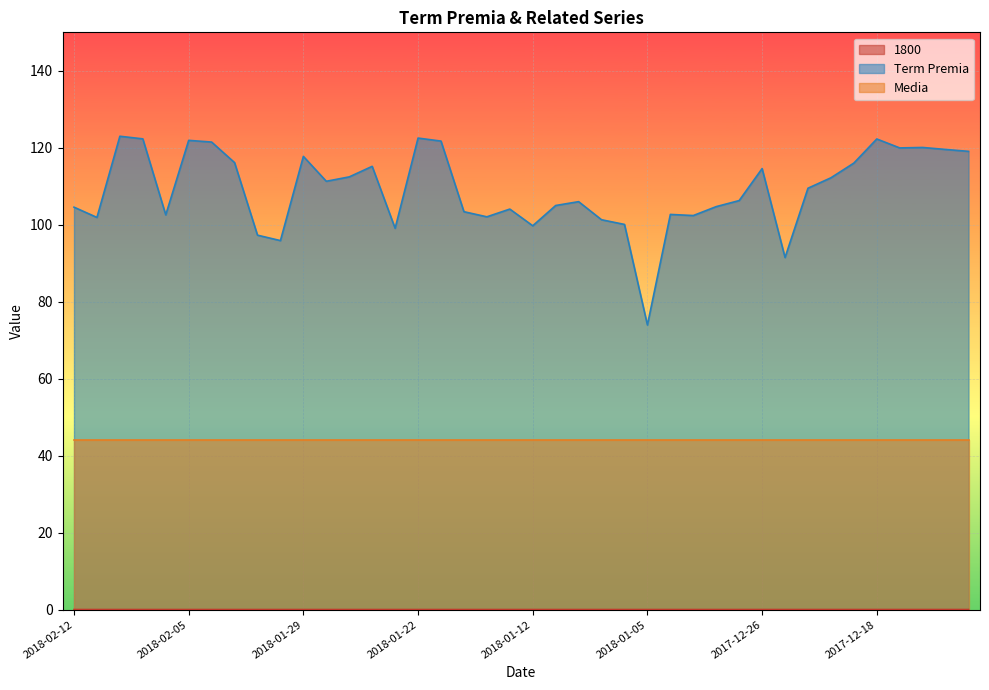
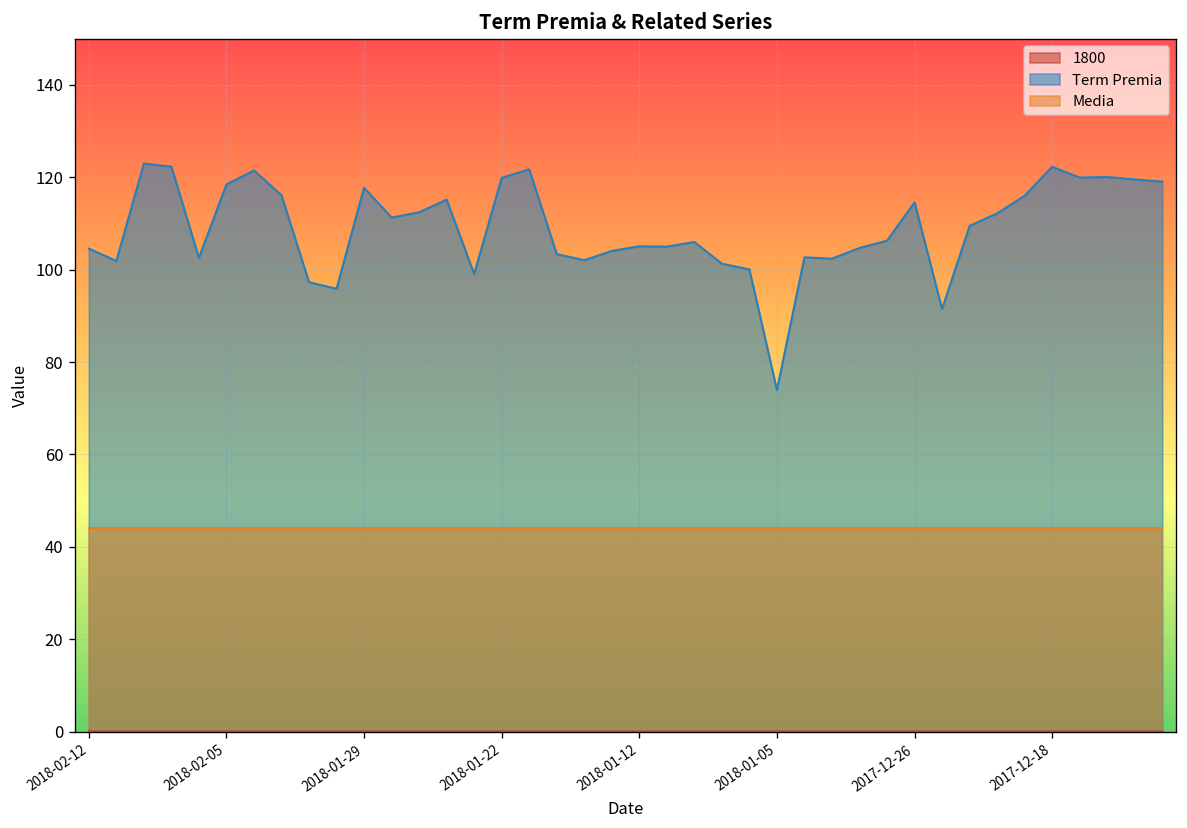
Term Premia, 2018-02-05: 122 -> 118
Term Premia, 2018-01-22: 123 -> 120
Term Premia, 2018-01-12: 100 -> 105
